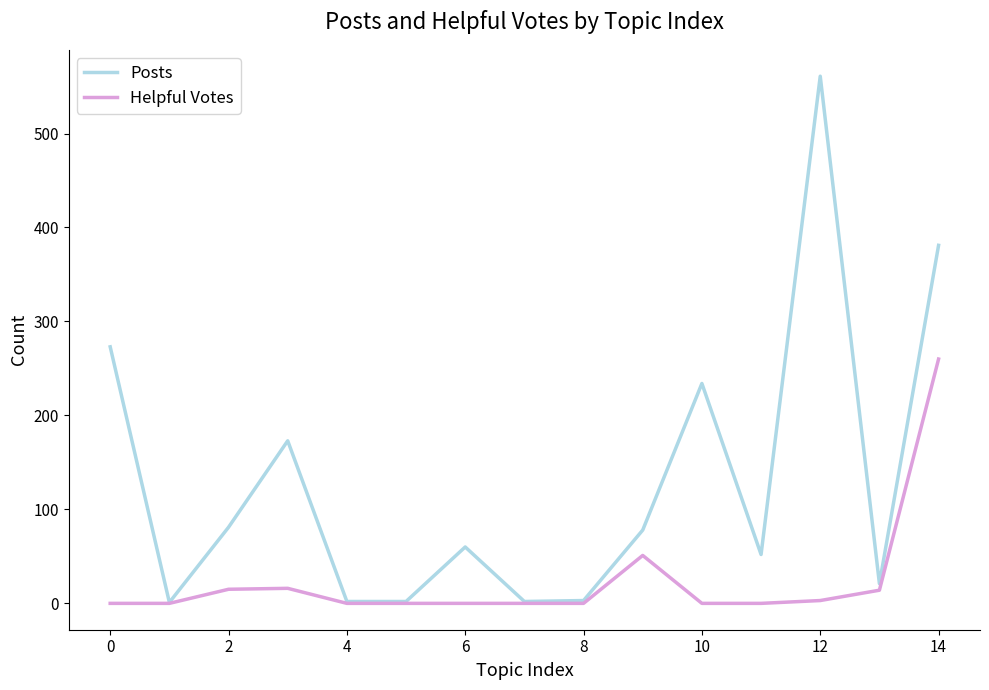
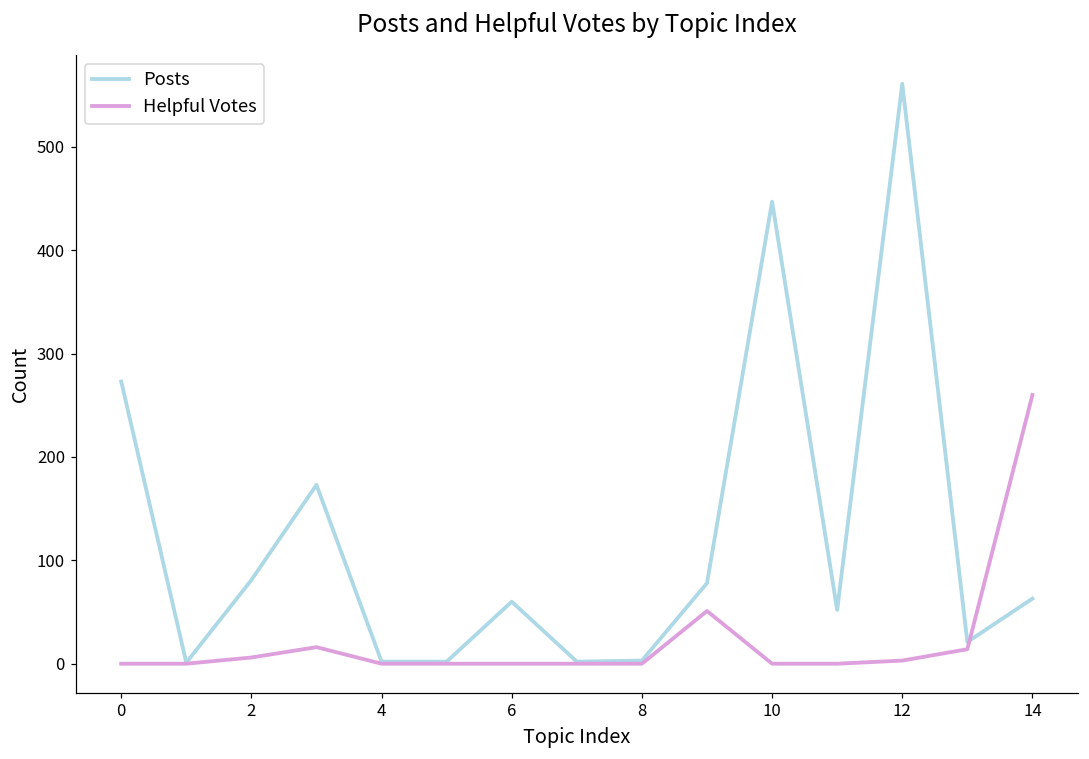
Helpful Votes, 2: 20 -> 10
Posts, 10: 230 -> 450
Posts, 14: 380 -> 60
